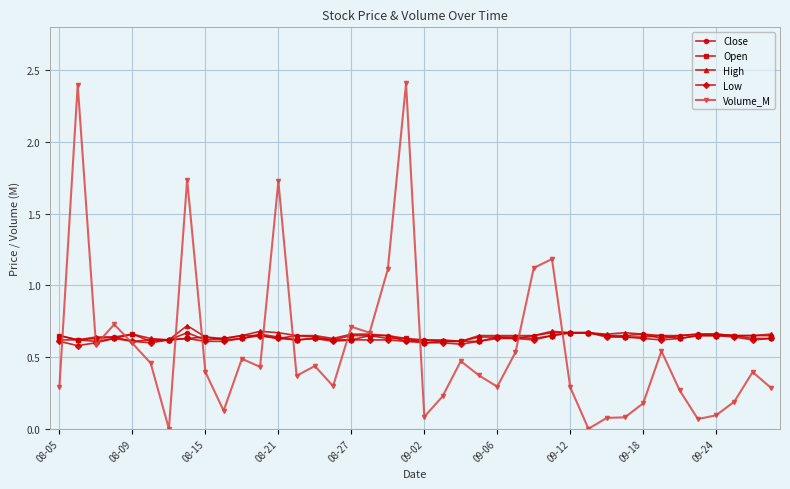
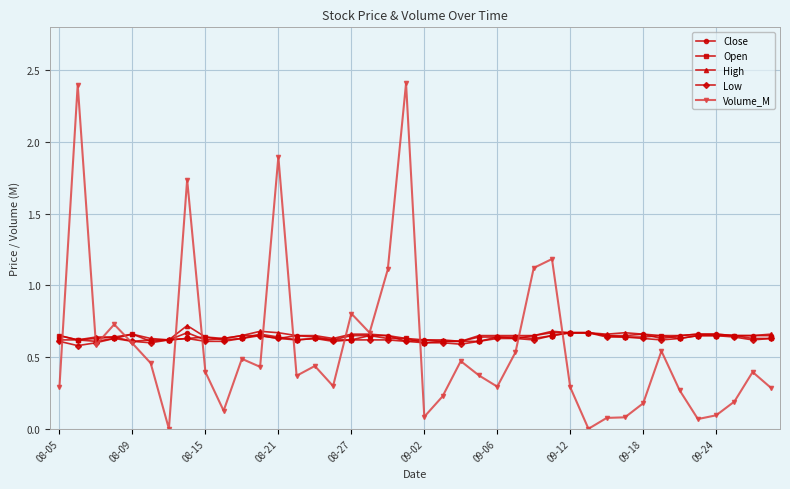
Volume_M, 08-21: 1.73 -> 1.90
Volume_M, 08-27: 0.71 -> 0.80
